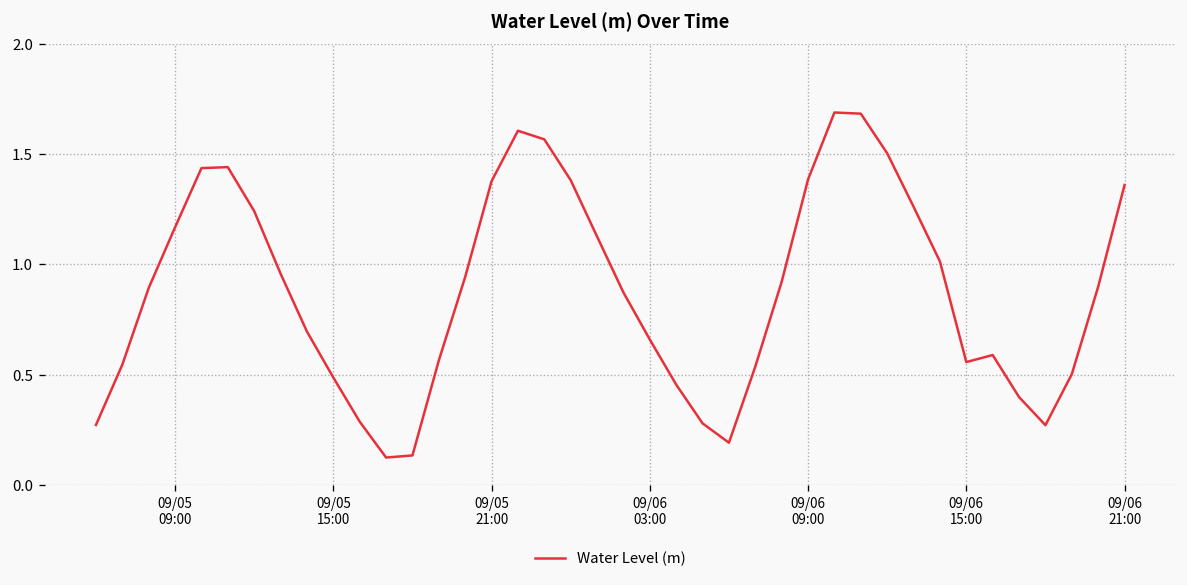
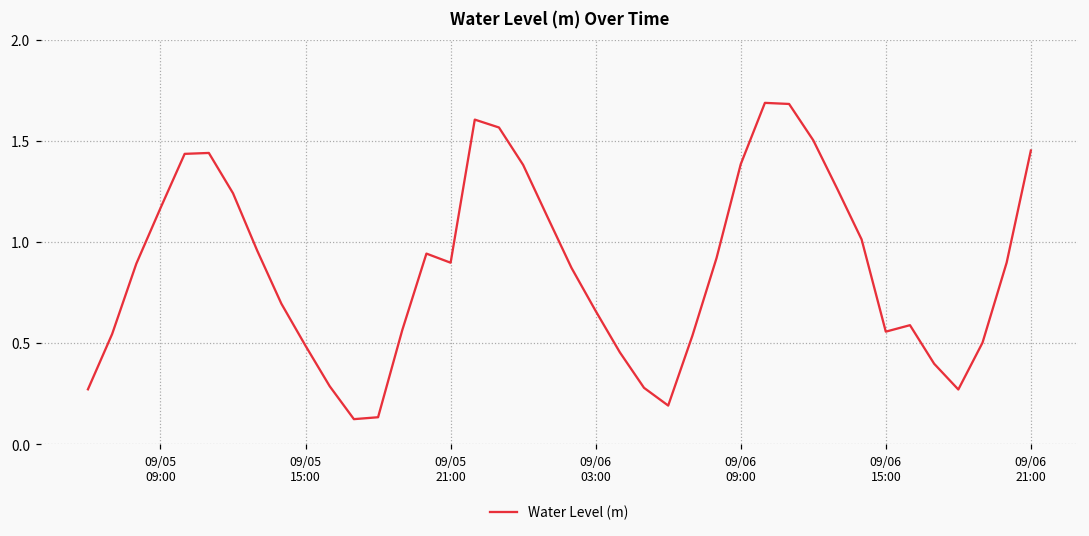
09/05 21:00: 1.38 -> 0.90
09/06 21:00: 1.36 -> 1.45
